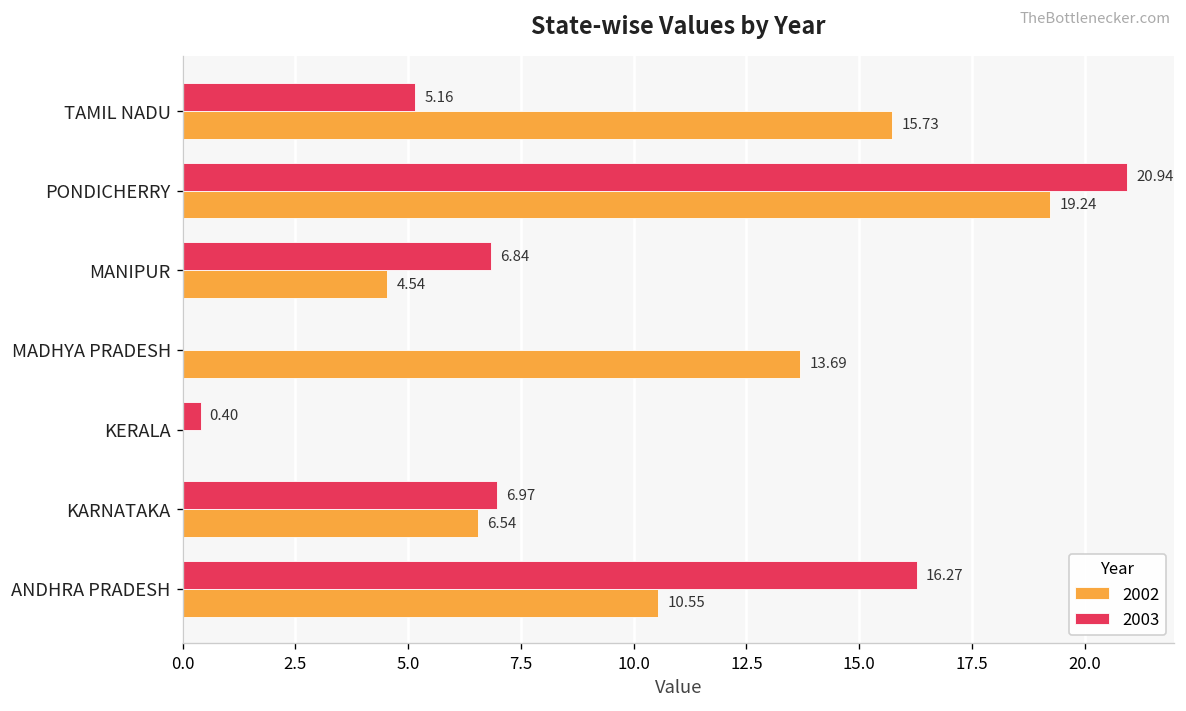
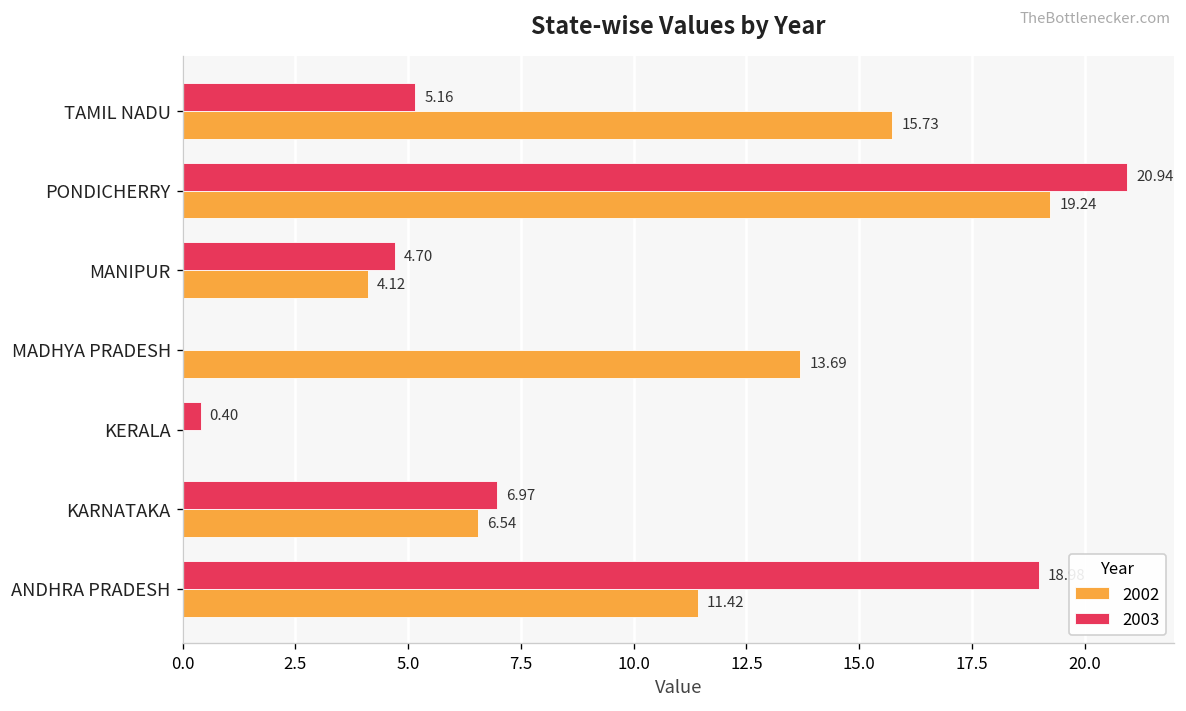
2003, MANIPUR: 6.84 -> 4.70
2002, MANIPUR: 4.54 -> 4.12
2003, ANDHRA PRADESH: 16.3 -> 19.0
2002, ANDHRA PRADESH: 10.55 -> 11.42
